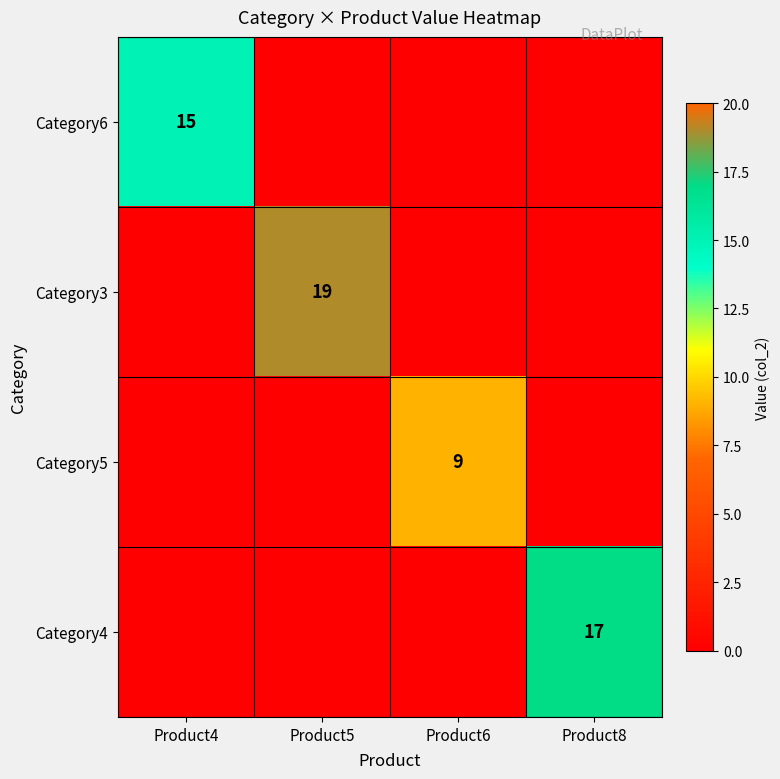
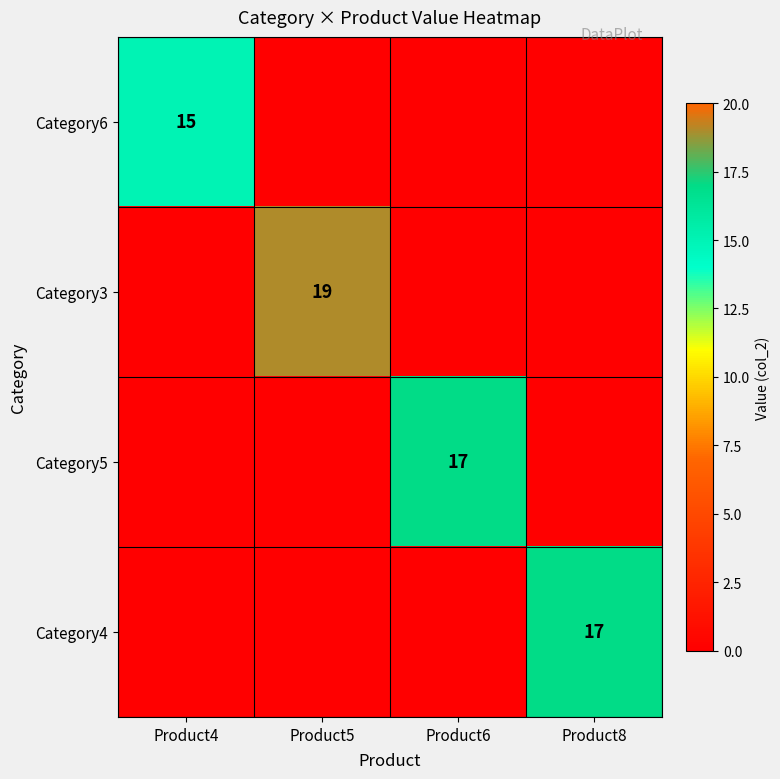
Category5, Product6: 9 -> 17
